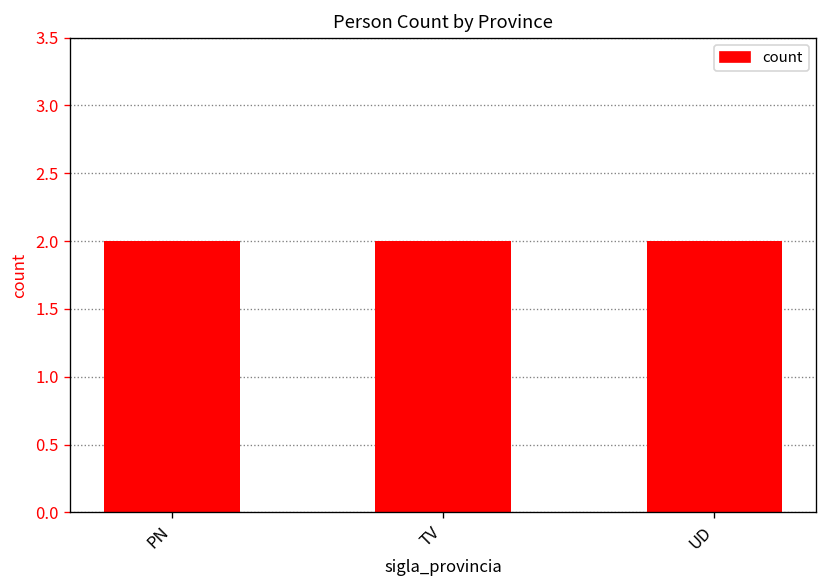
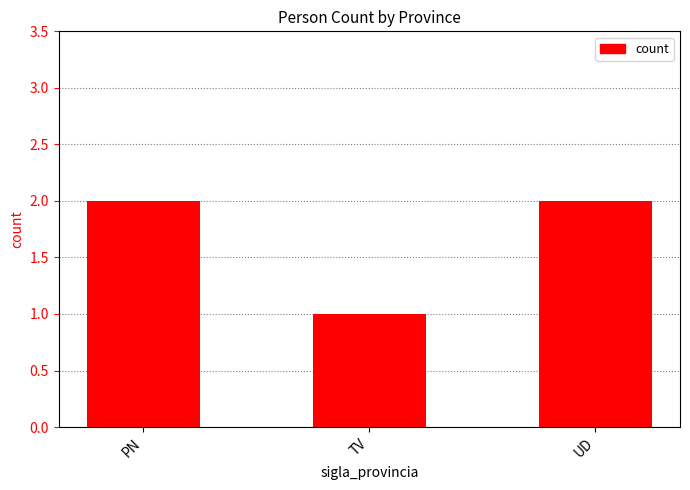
TV: 2 -> 1
